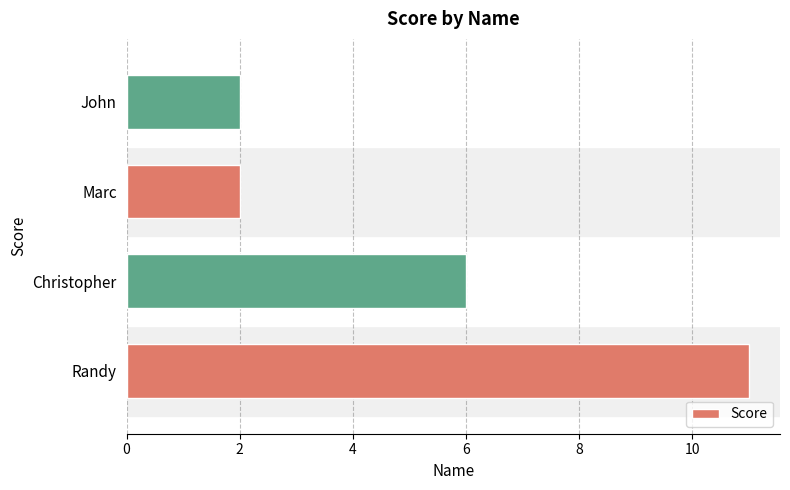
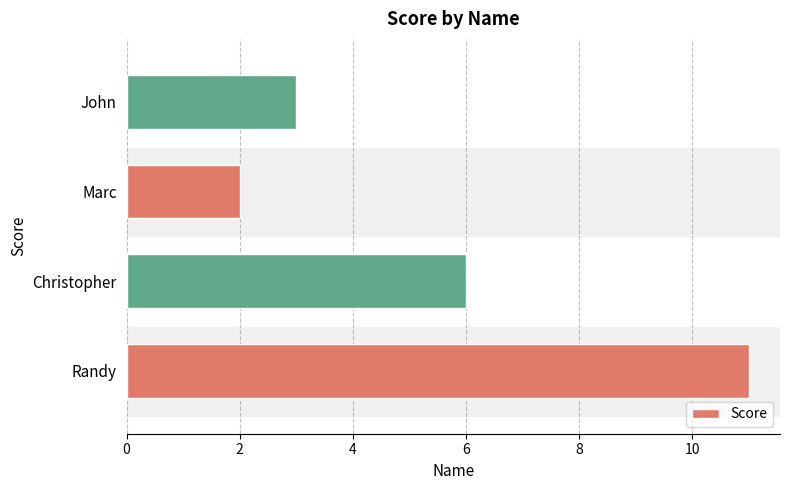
John: 2 -> 3
